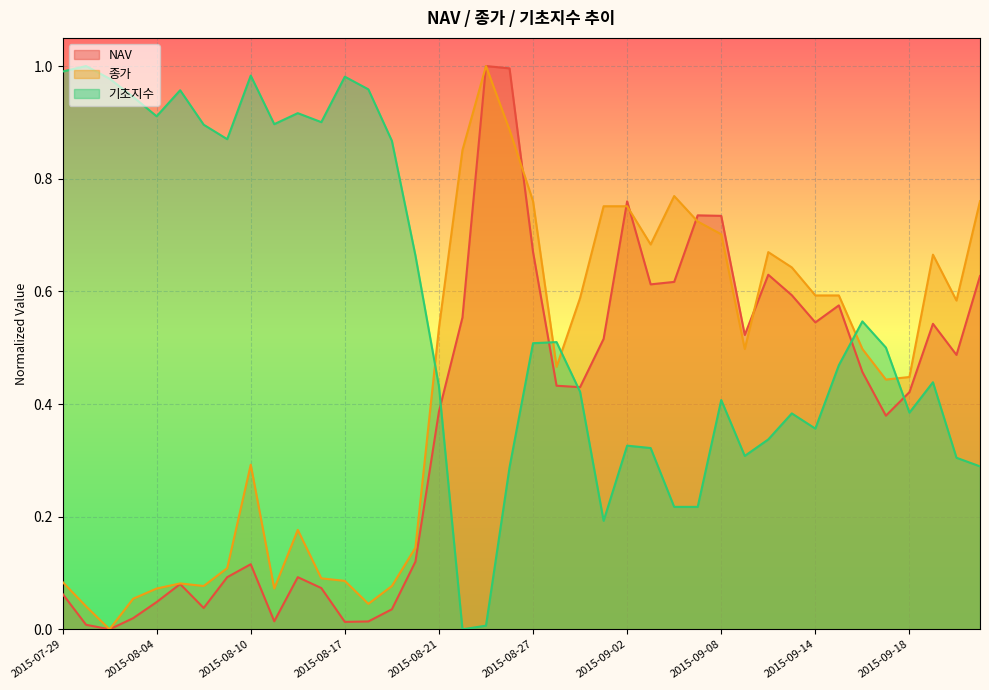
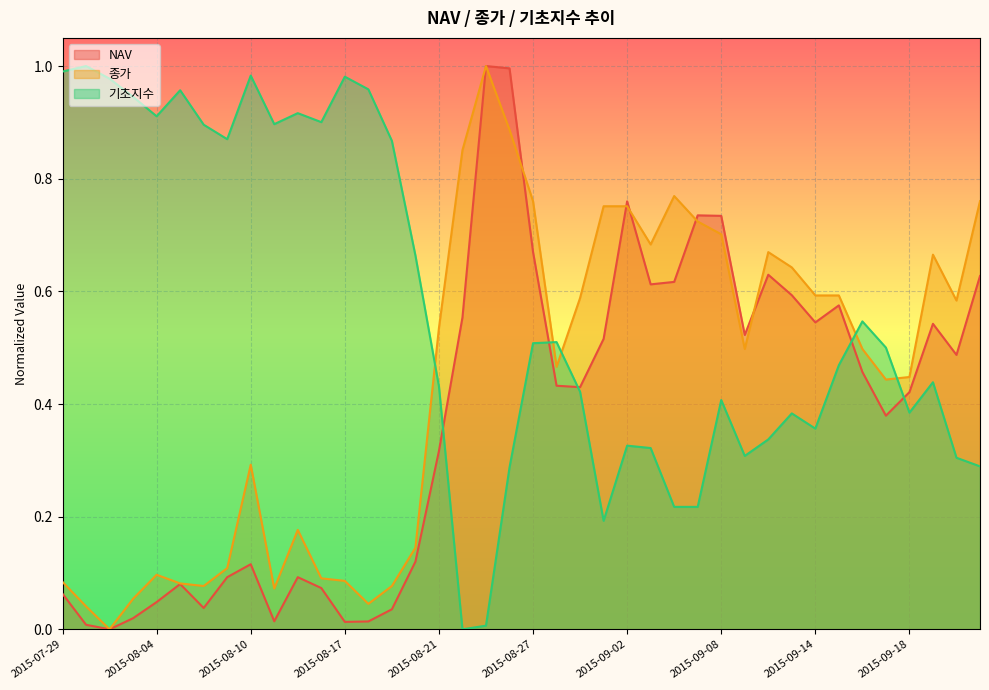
종가, 2015-08-04: 0.07 -> 0.10
NAV, 2015-08-21: 0.39 -> 0.32
